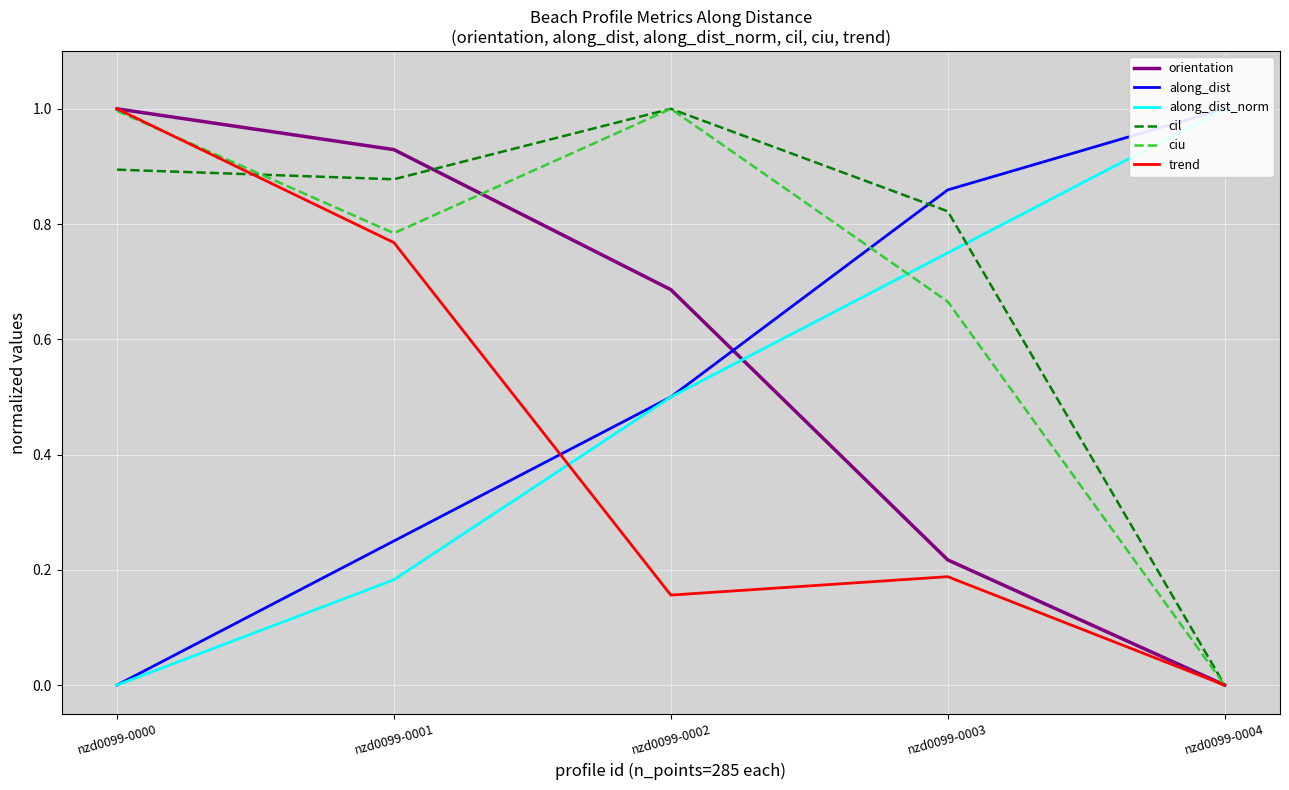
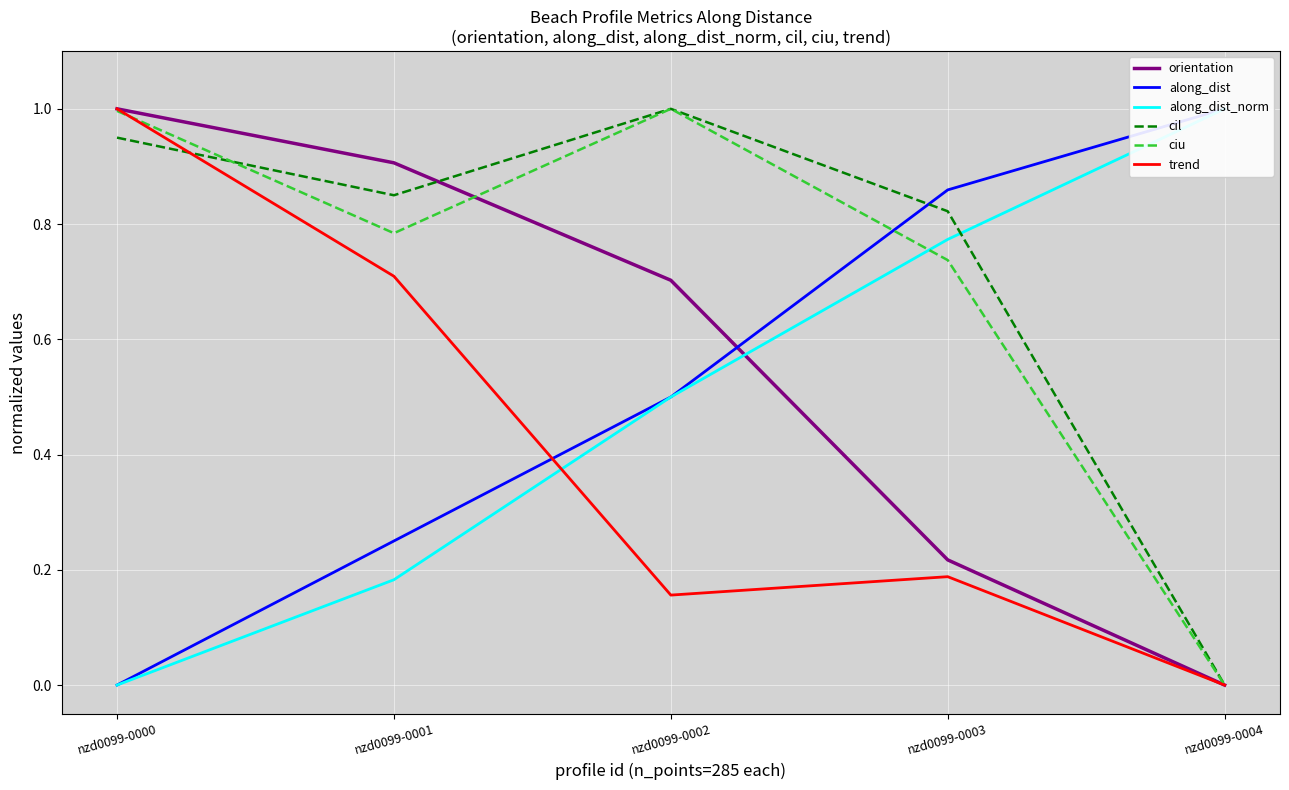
cil, nzd0099-0000: 0.89 -> 0.95
orientation, nzd0099-0001: 0.93 -> 0.91
cil, nzd0099-0001: 0.88 -> 0.85
trend, nzd0099-0001: 0.77 -> 0.71
orientation, nzd0099-0002: 0.69 -> 0.70
along_dist_norm, nzd0099-0003: 0.75 -> 0.77
ciu, nzd0099-0003: 0.67 -> 0.74
